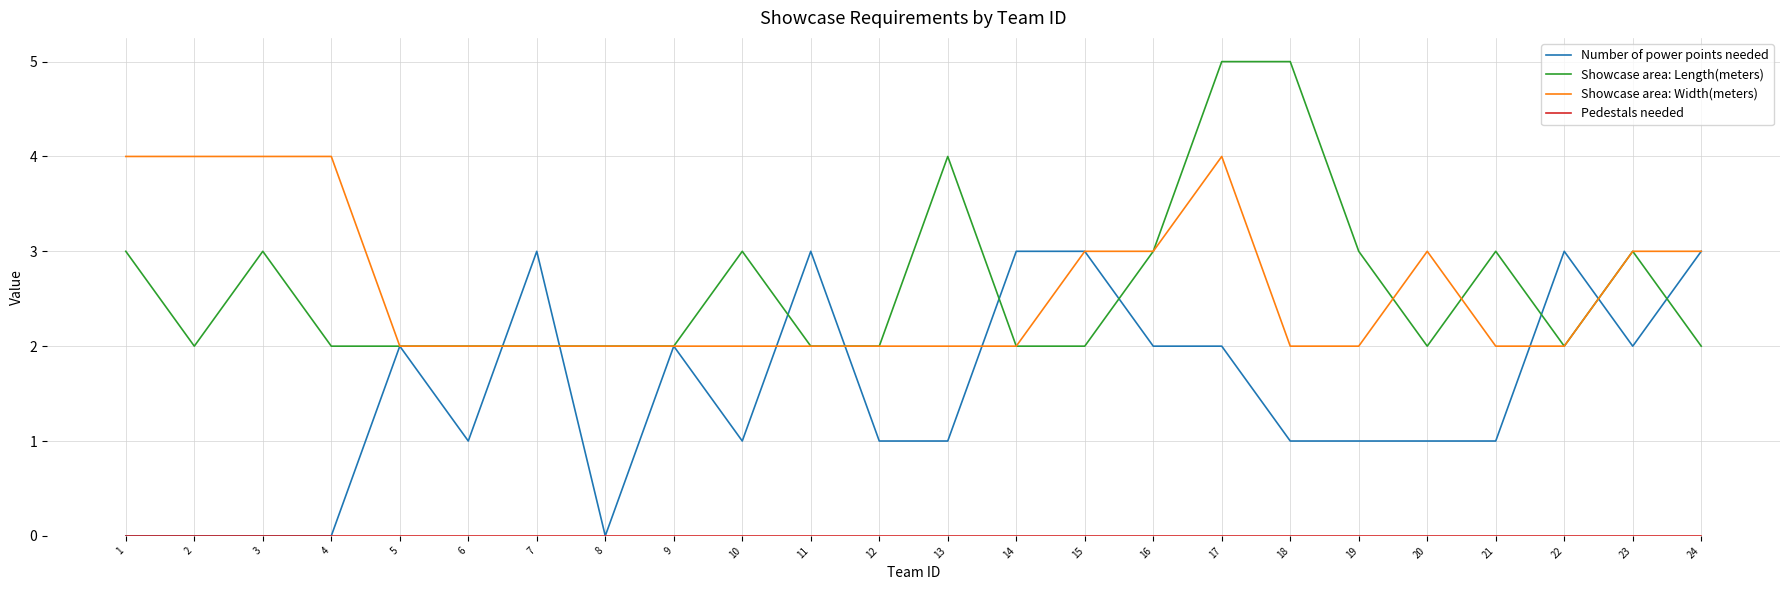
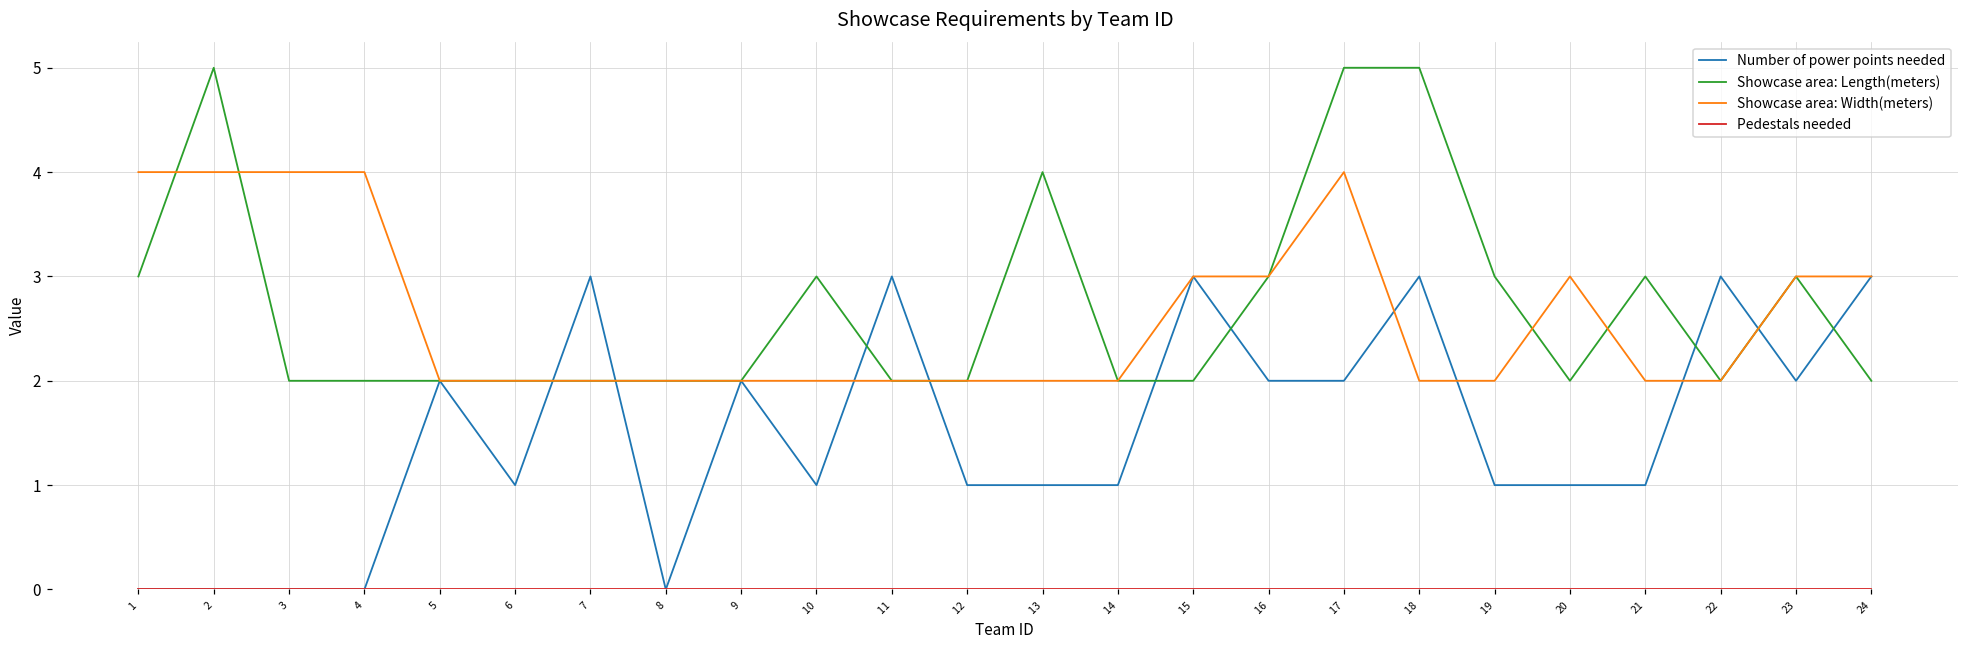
Showcase area: Length(meters), 2: 2 -> 5
Showcase area: Length(meters), 3: 3 -> 2
Number of power points needed, 14: 3 -> 1
Number of power points needed, 18: 1 -> 3
